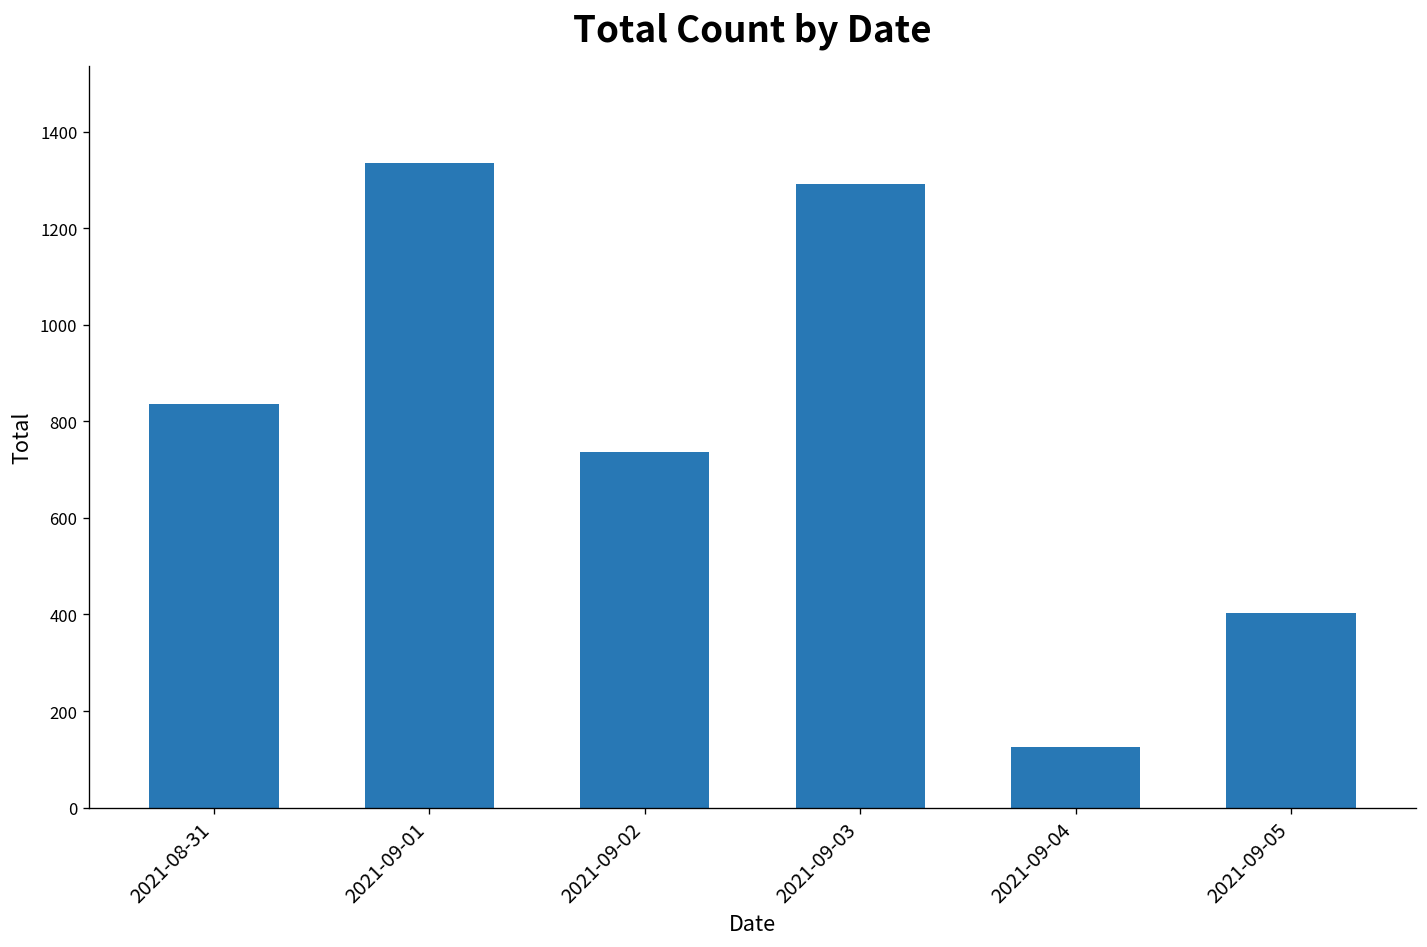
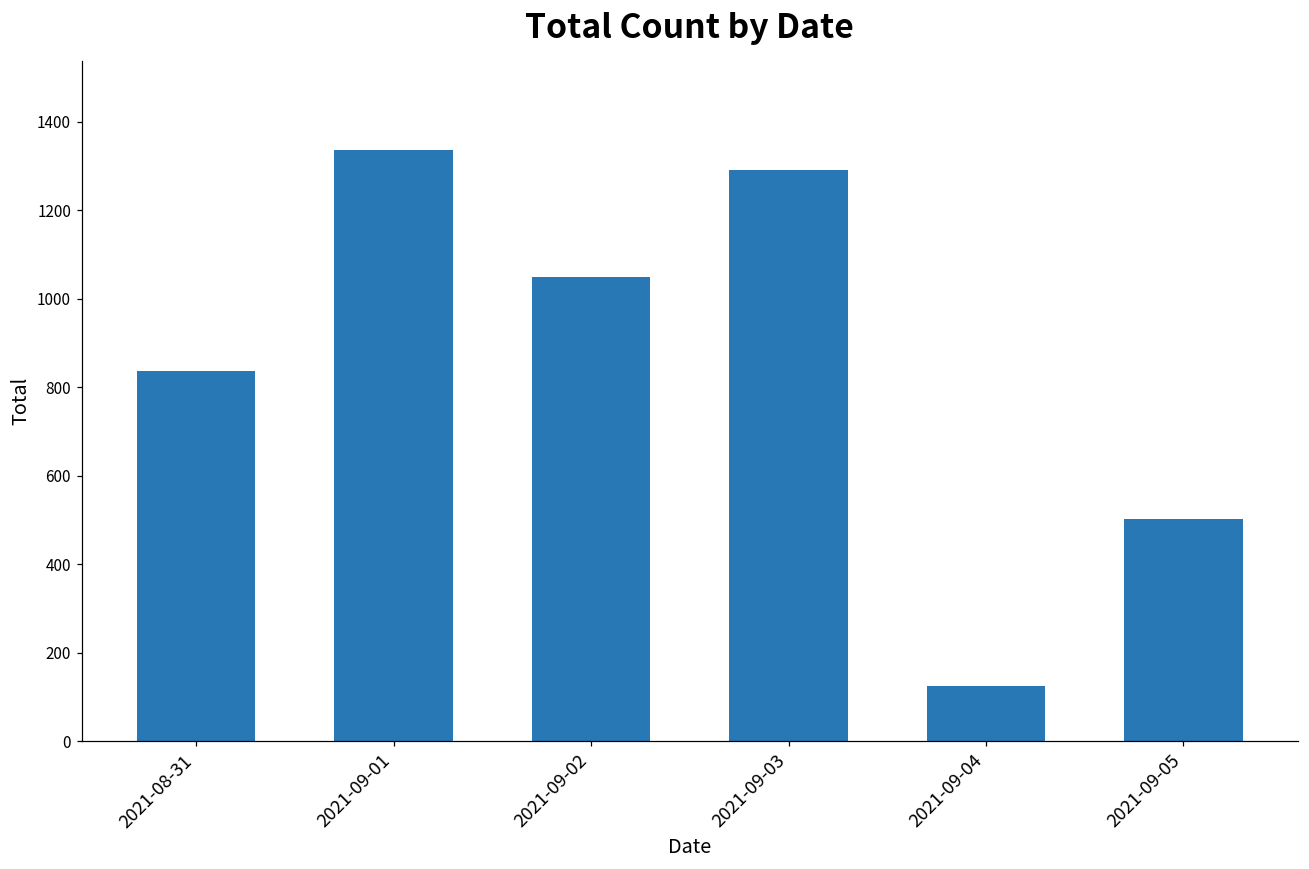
2021-09-02: 740 -> 1050
2021-09-05: 400 -> 500
